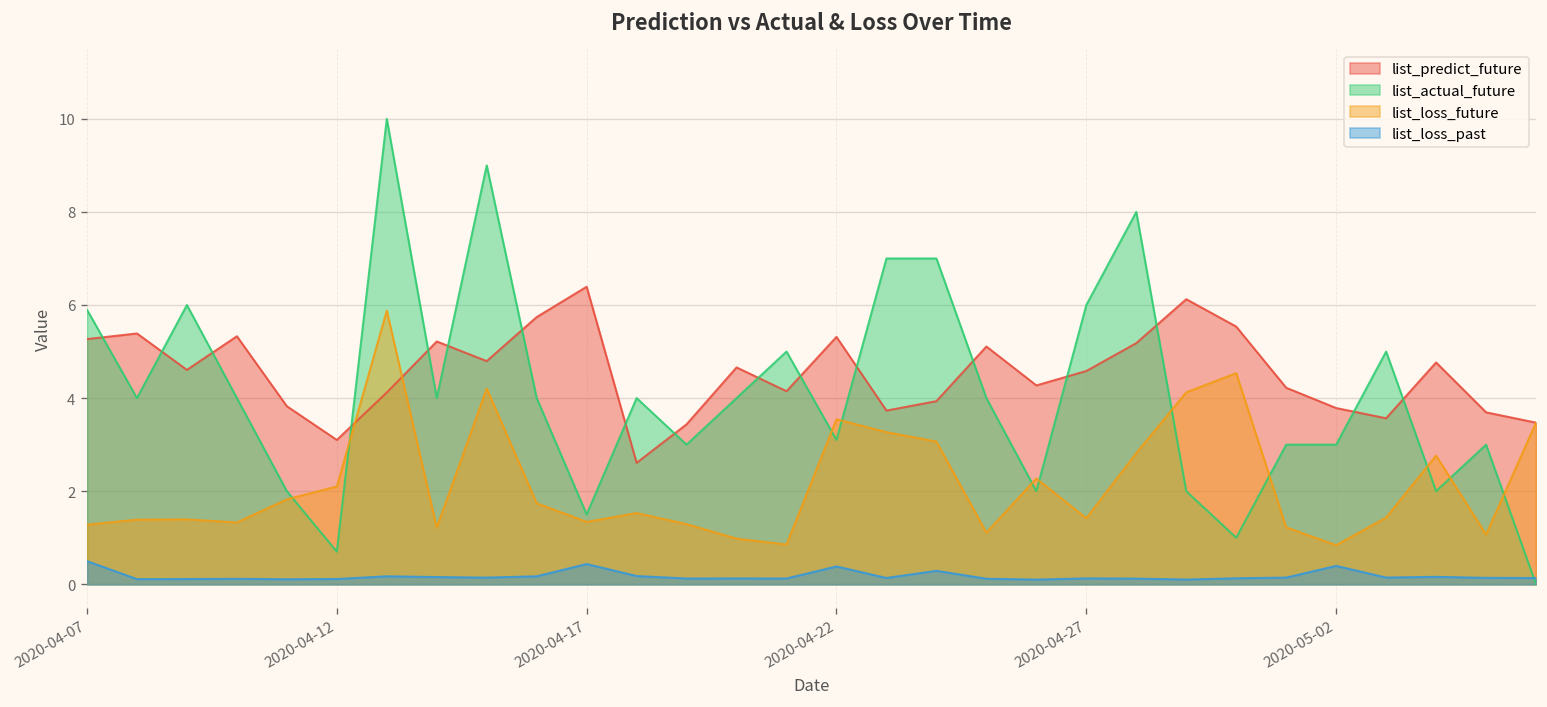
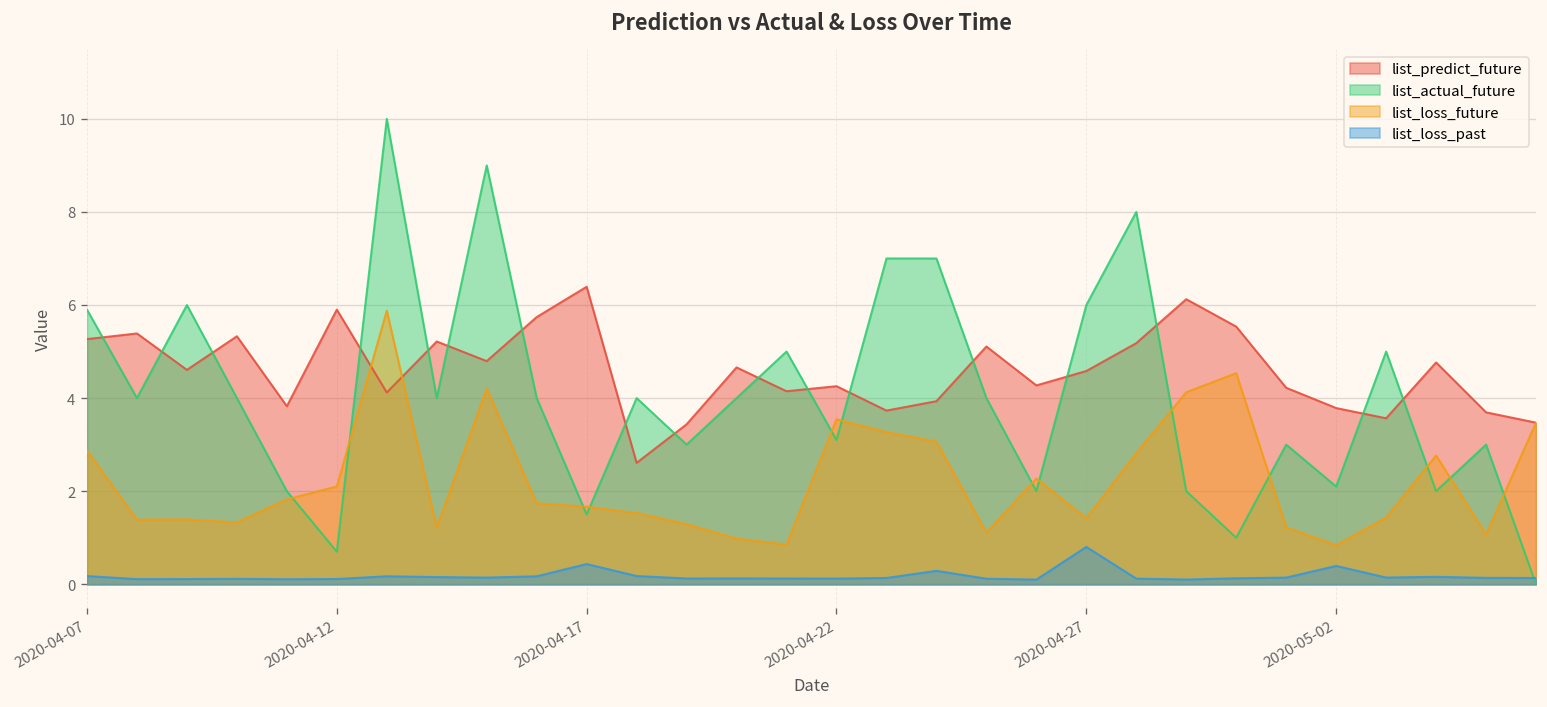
list_loss_future, 2020-04-07: 1.3 -> 2.9
list_loss_past, 2020-04-07: 0.5 -> 0.2
list_predict_future, 2020-04-12: 3.1 -> 5.9
list_loss_future, 2020-04-17: 1.3 -> 1.7
list_predict_future, 2020-04-22: 5.3 -> 4.3
list_loss_past, 2020-04-22: 0.4 -> 0.1
list_loss_past, 2020-04-27: 0.1 -> 0.8
list_actual_future, 2020-05-02: 3.0 -> 2.1
